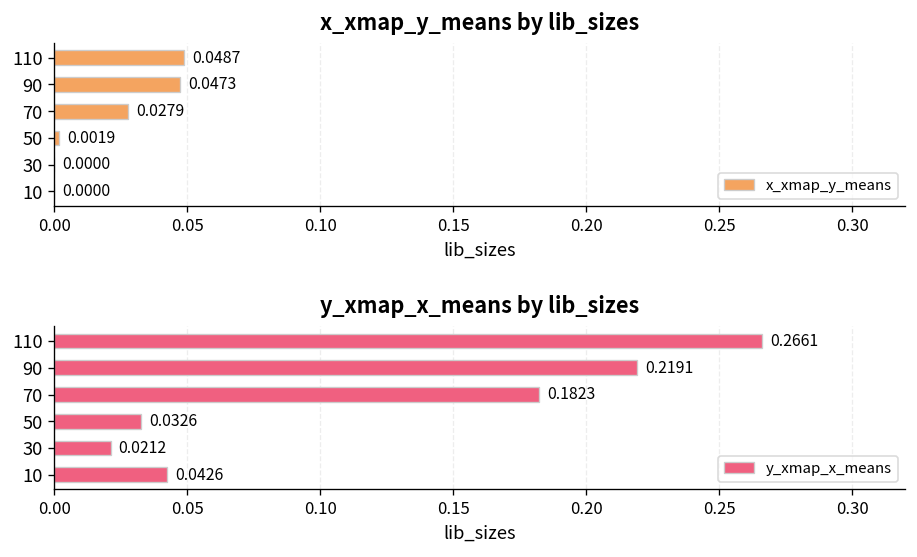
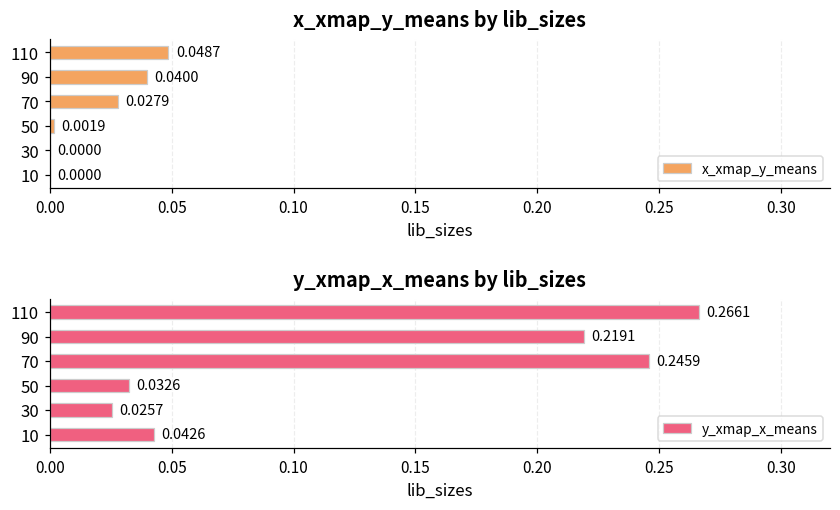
x_xmap_y_means by lib_sizes, 90: 0.0473 -> 0.0400
y_xmap_x_means by lib_sizes, 70: 0.1823 -> 0.2459
y_xmap_x_means by lib_sizes, 30: 0.0212 -> 0.0257
